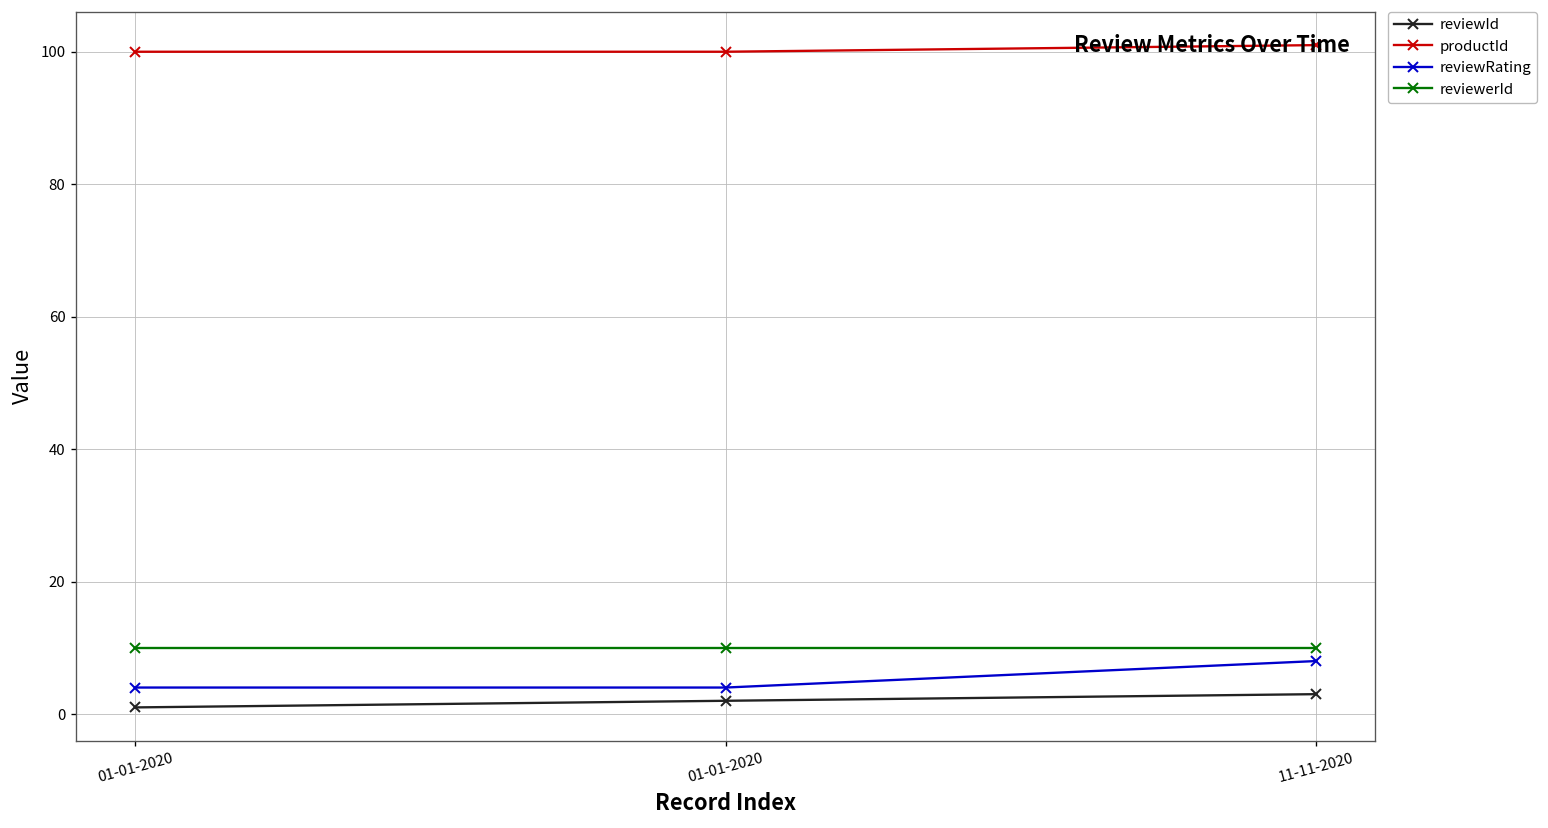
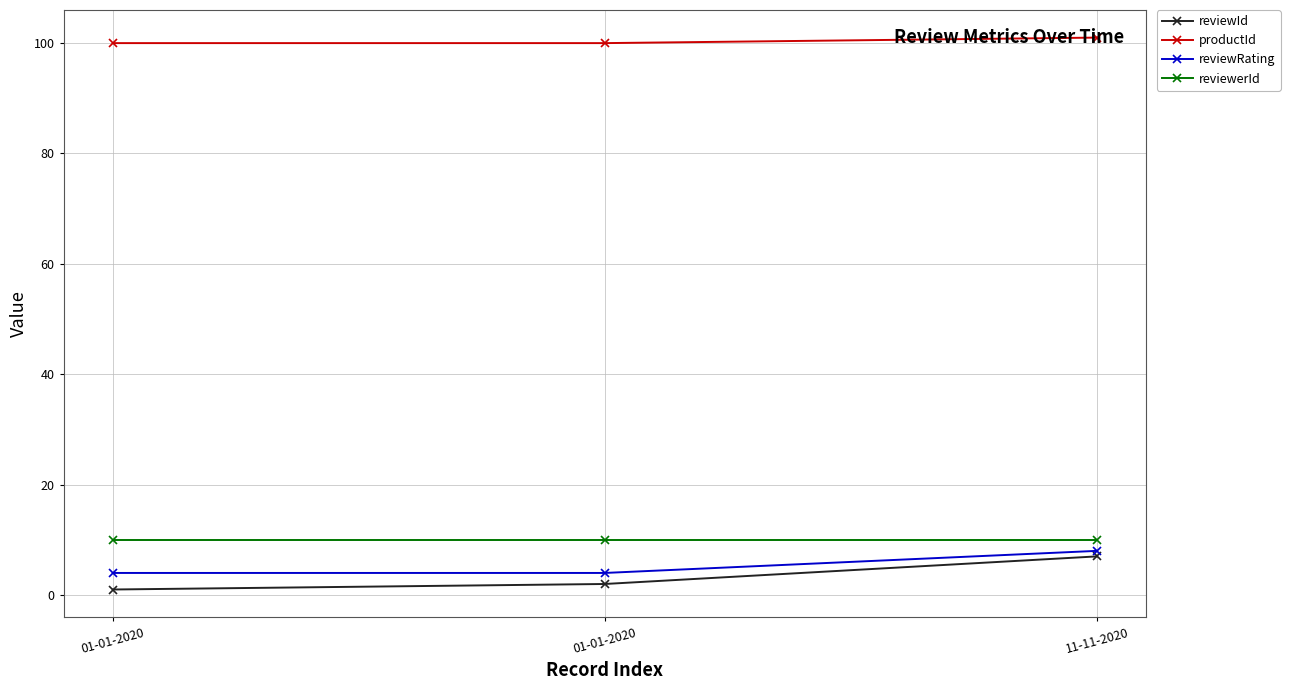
reviewId, 11-11-2020: 3 -> 7
